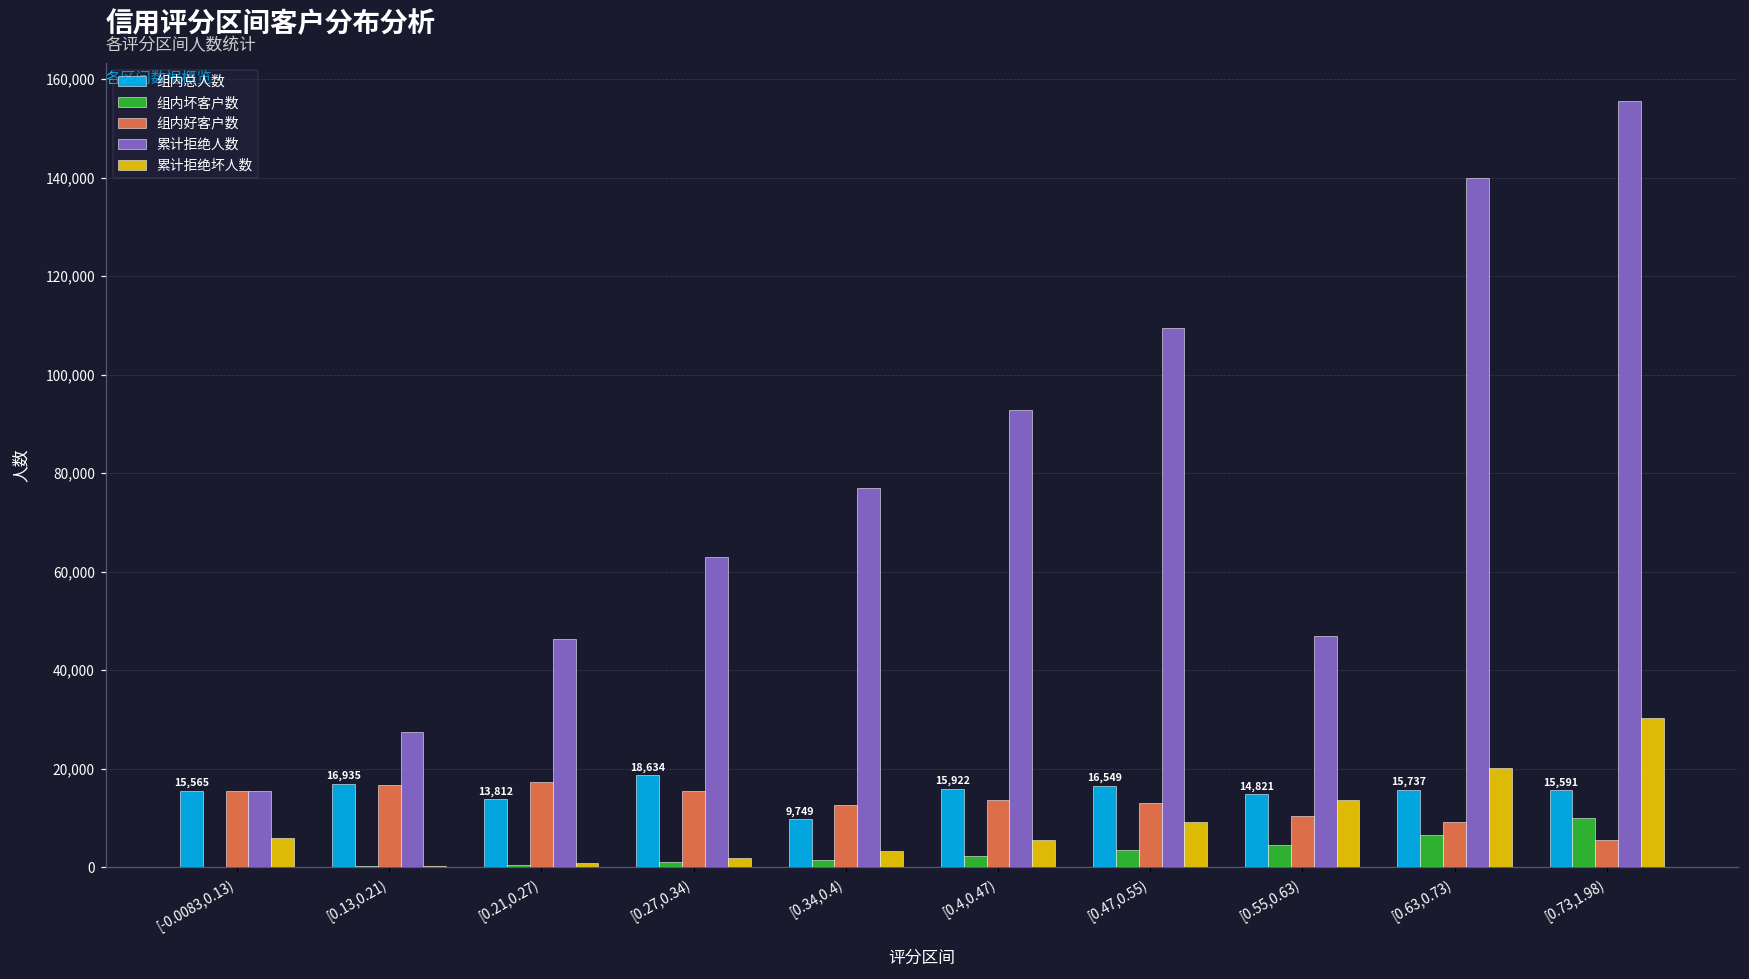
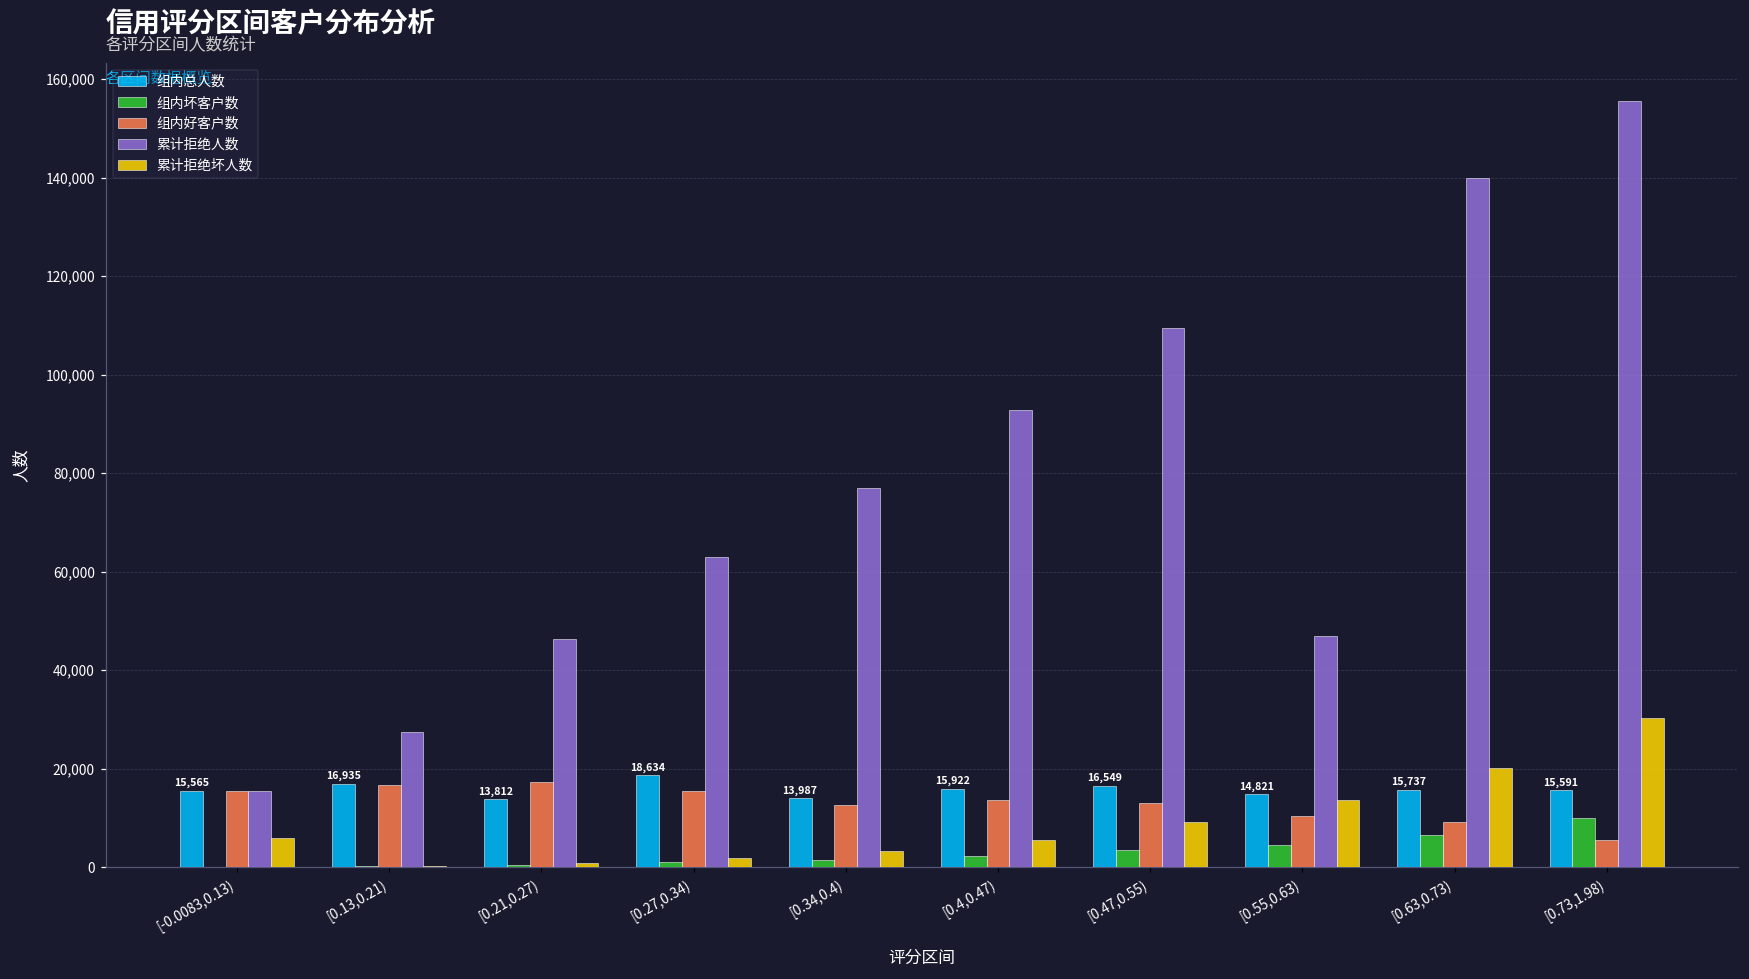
组内总人数, [0.34,0.4): 9,749 -> 13,987
